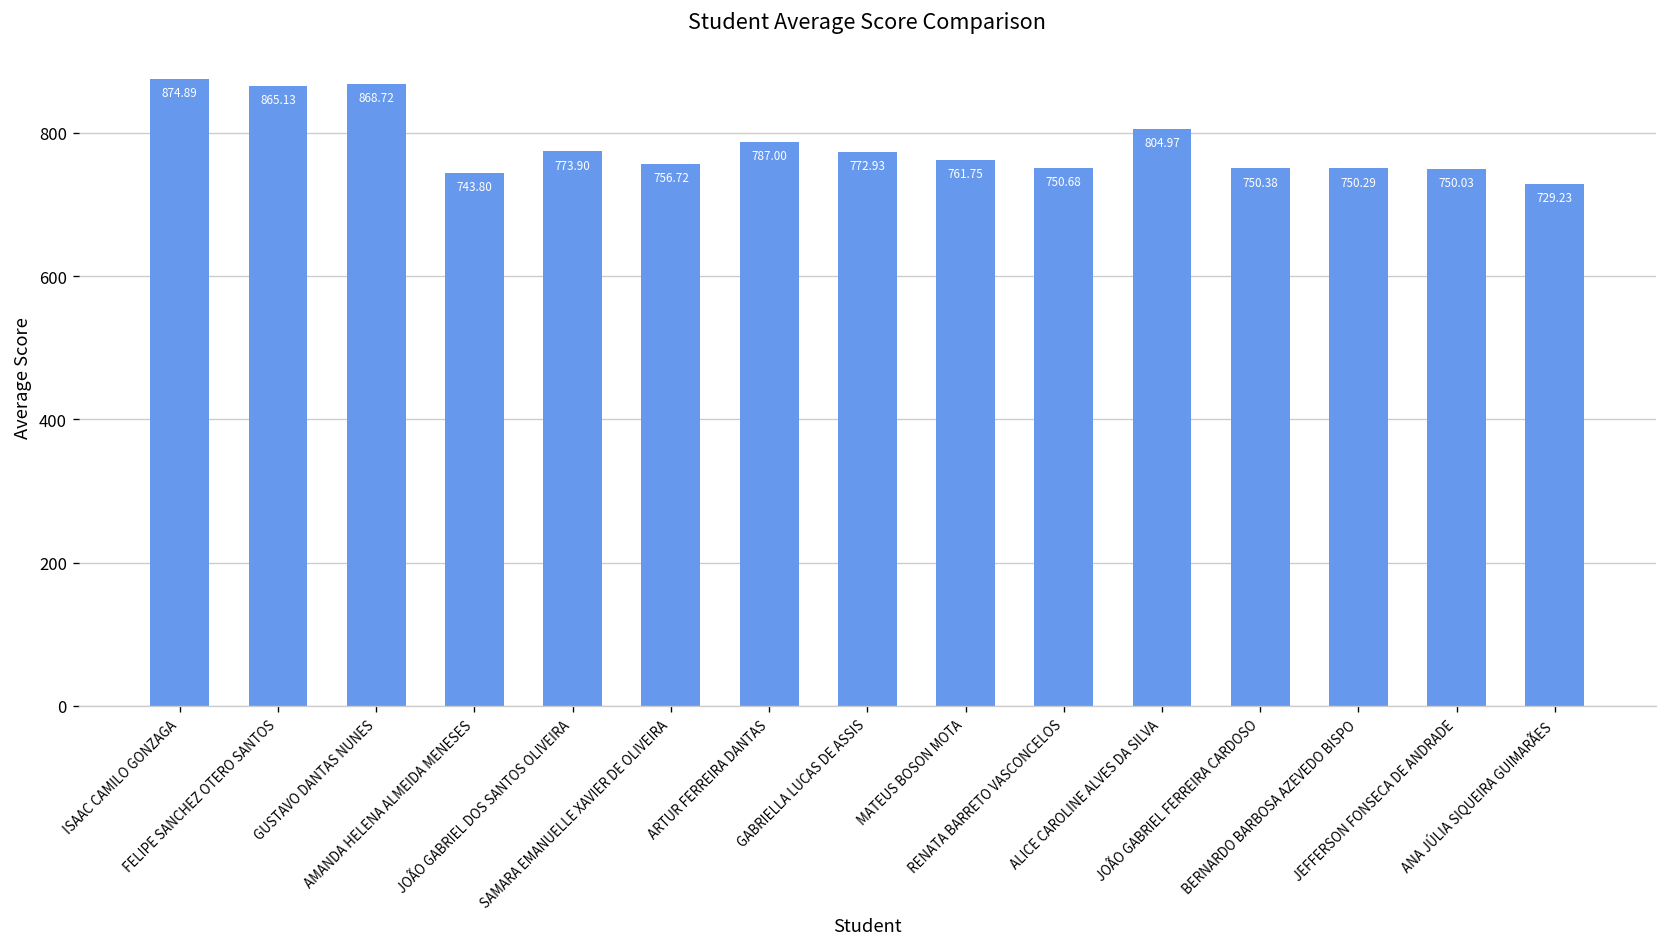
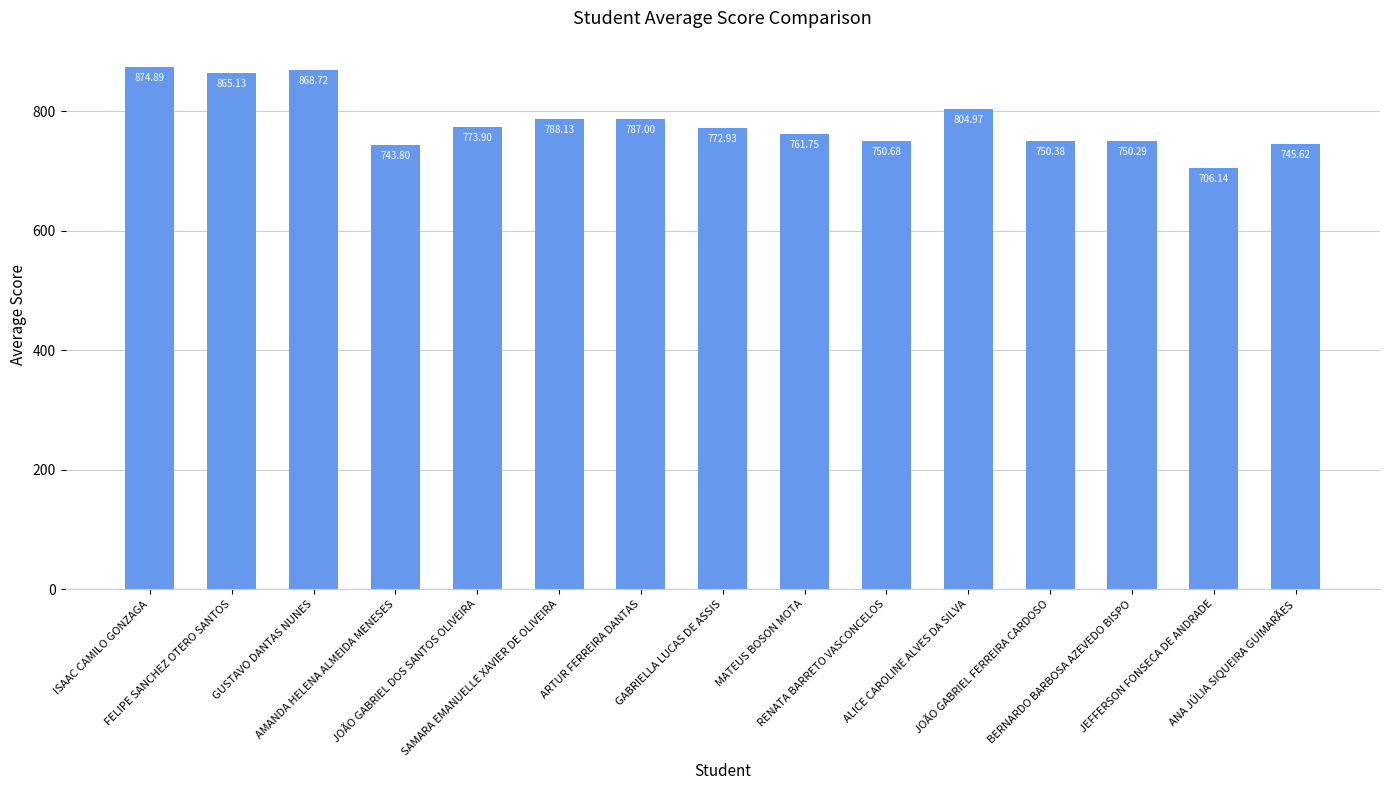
SAMARA EMANUELLE XAVIER DE OLIVEIRA: 756.72 -> 788.13
JEFFERSON FONSECA DE ANDRADE: 750.03 -> 706.14
ANA JÚLIA SIQUEIRA GUIMARÃES: 729.23 -> 745.62
